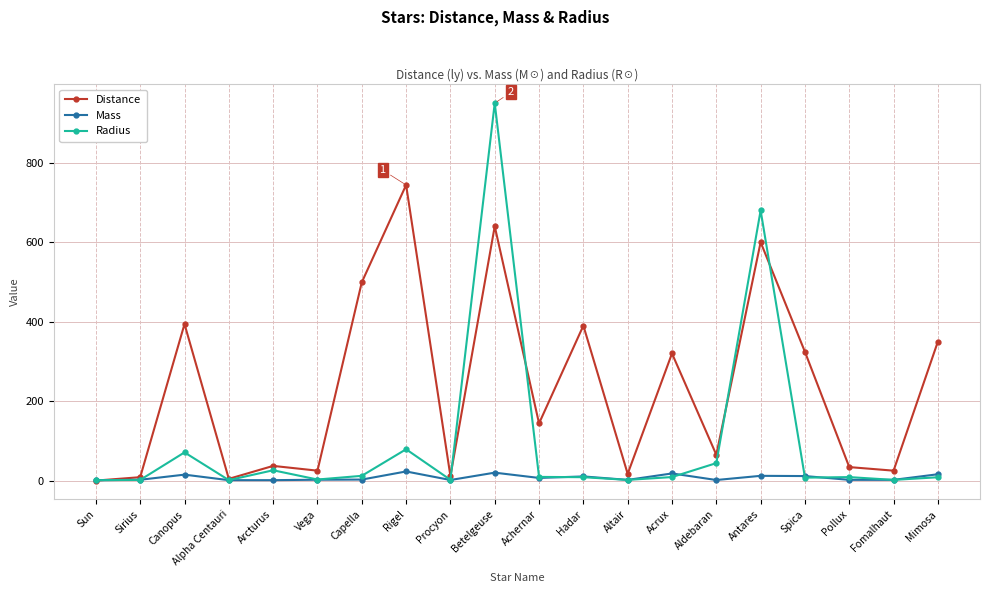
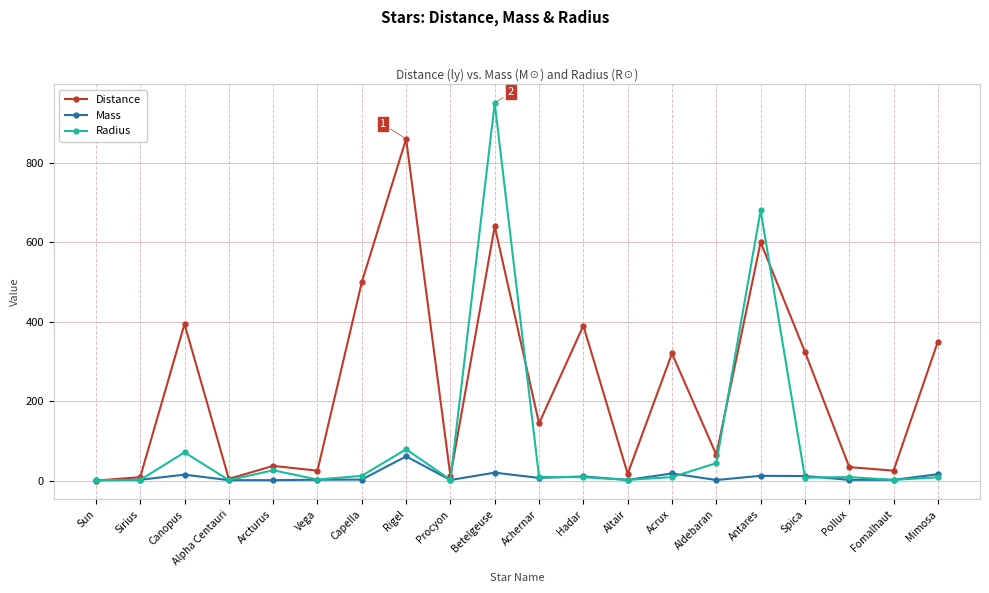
Distance, Rigel: 740 -> 860
Mass, Rigel: 20 -> 60
